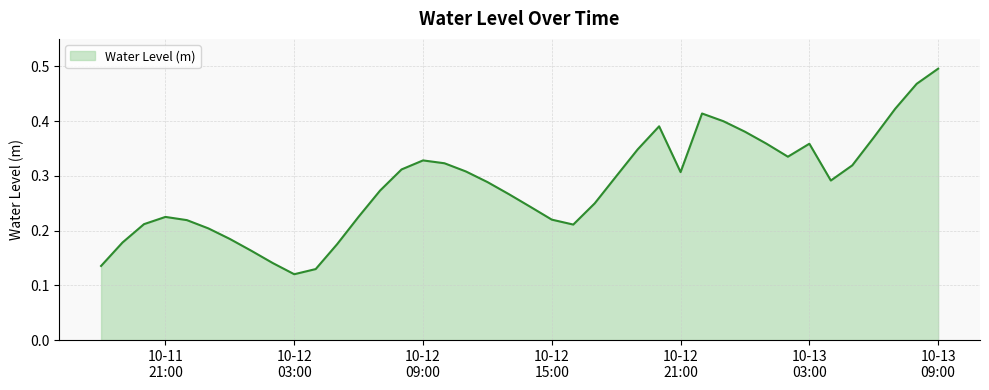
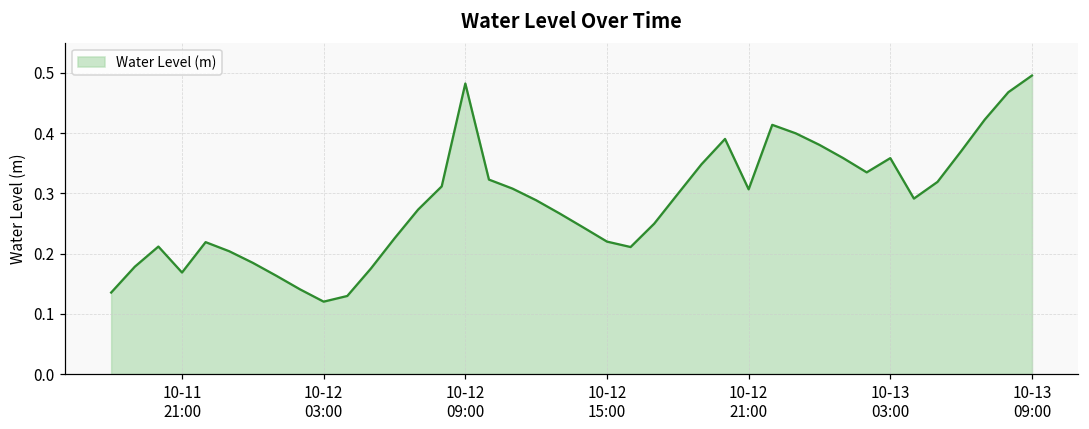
10-11 21:00: 0.22 -> 0.17
10-12 09:00: 0.33 -> 0.48
